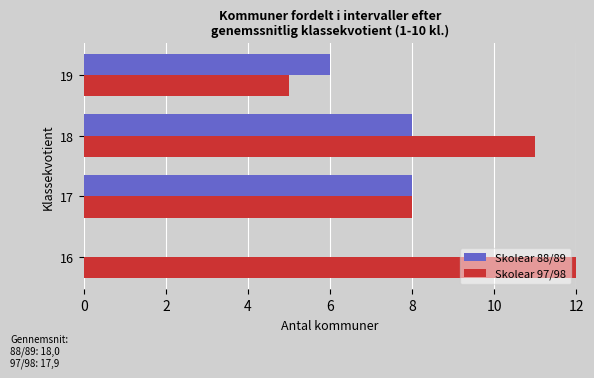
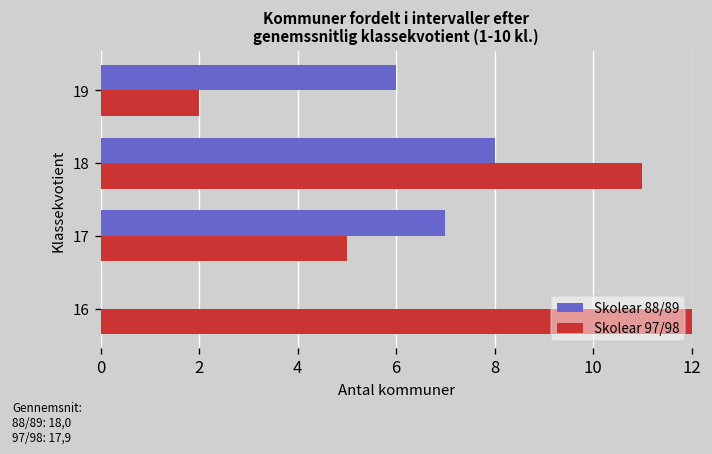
Skolear 97/98, 19: 5 -> 2
Skolear 88/89, 17: 8 -> 7
Skolear 97/98, 17: 8 -> 5
